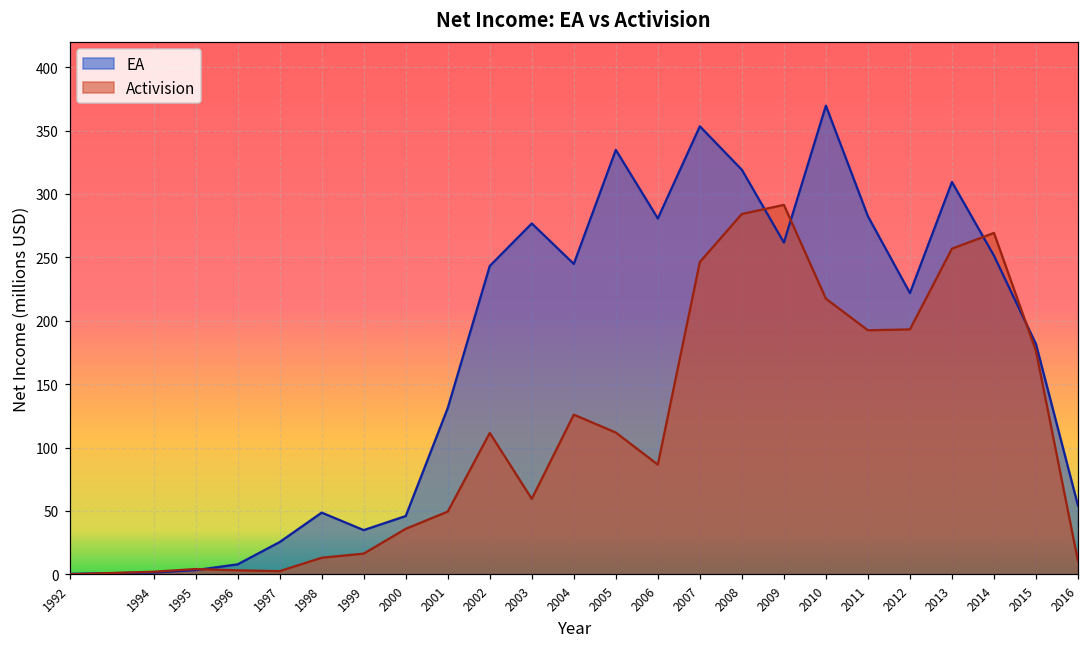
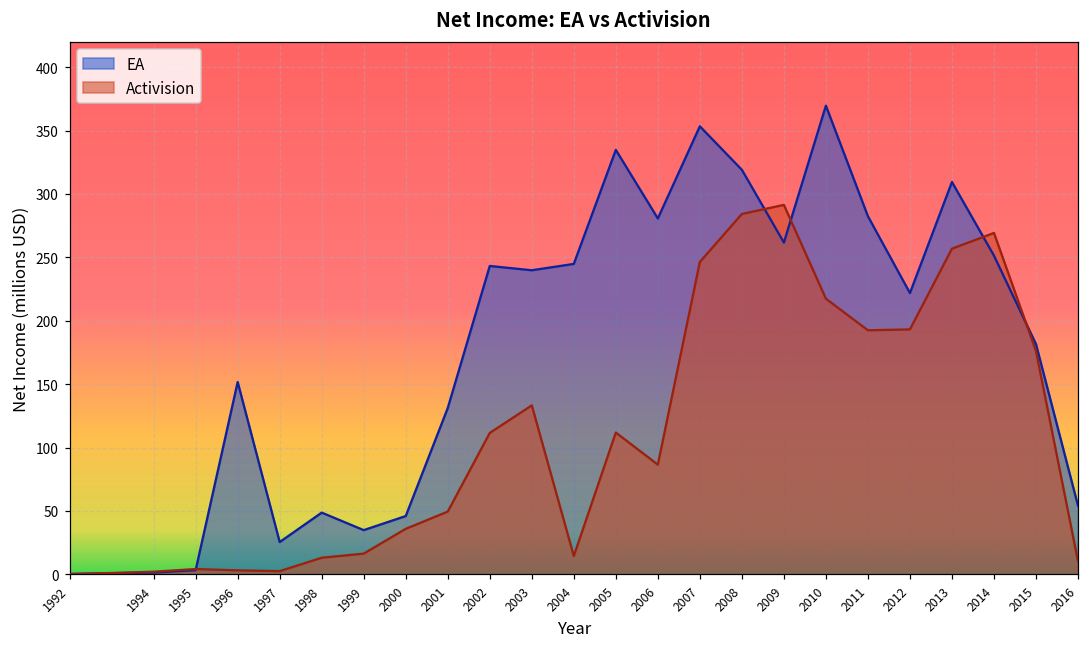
EA, 1996: 8 -> 152
EA, 2003: 277 -> 240
Activision, 2003: 60 -> 133
Activision, 2004: 126 -> 14
